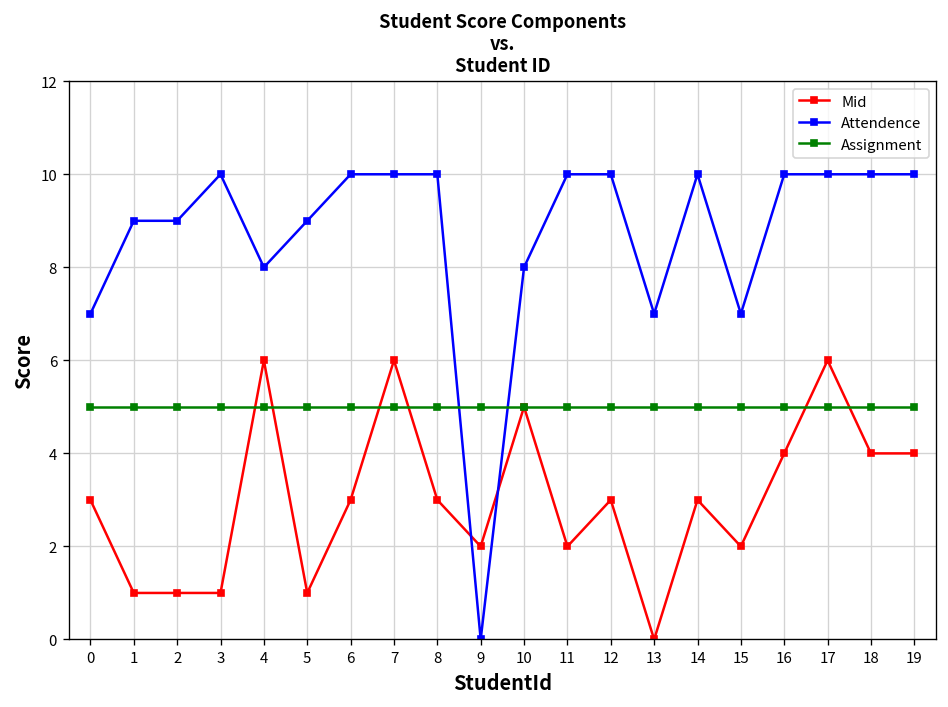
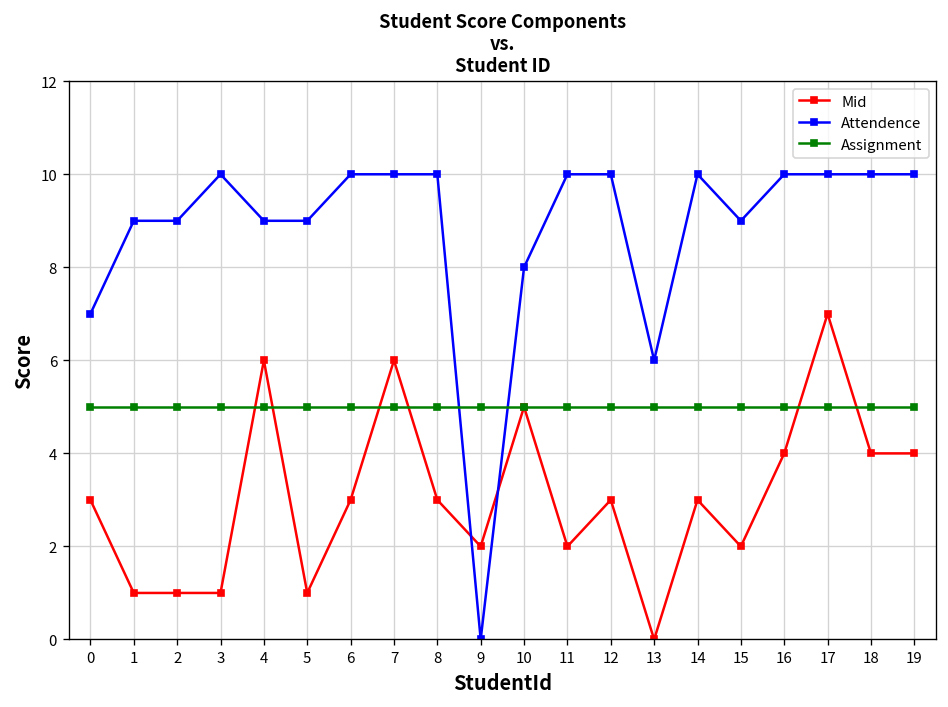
Attendence, 4: 8 -> 9
Attendence, 13: 7 -> 6
Attendence, 15: 7 -> 9
Mid, 17: 6 -> 7
